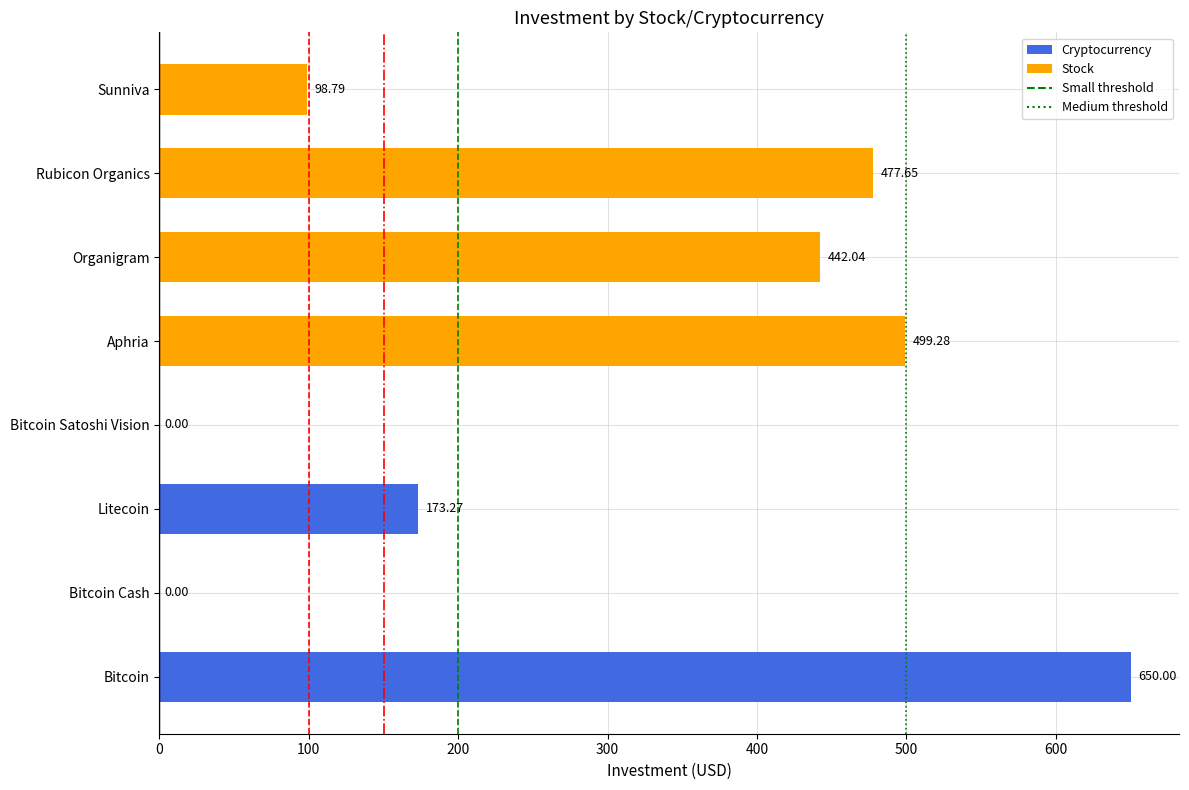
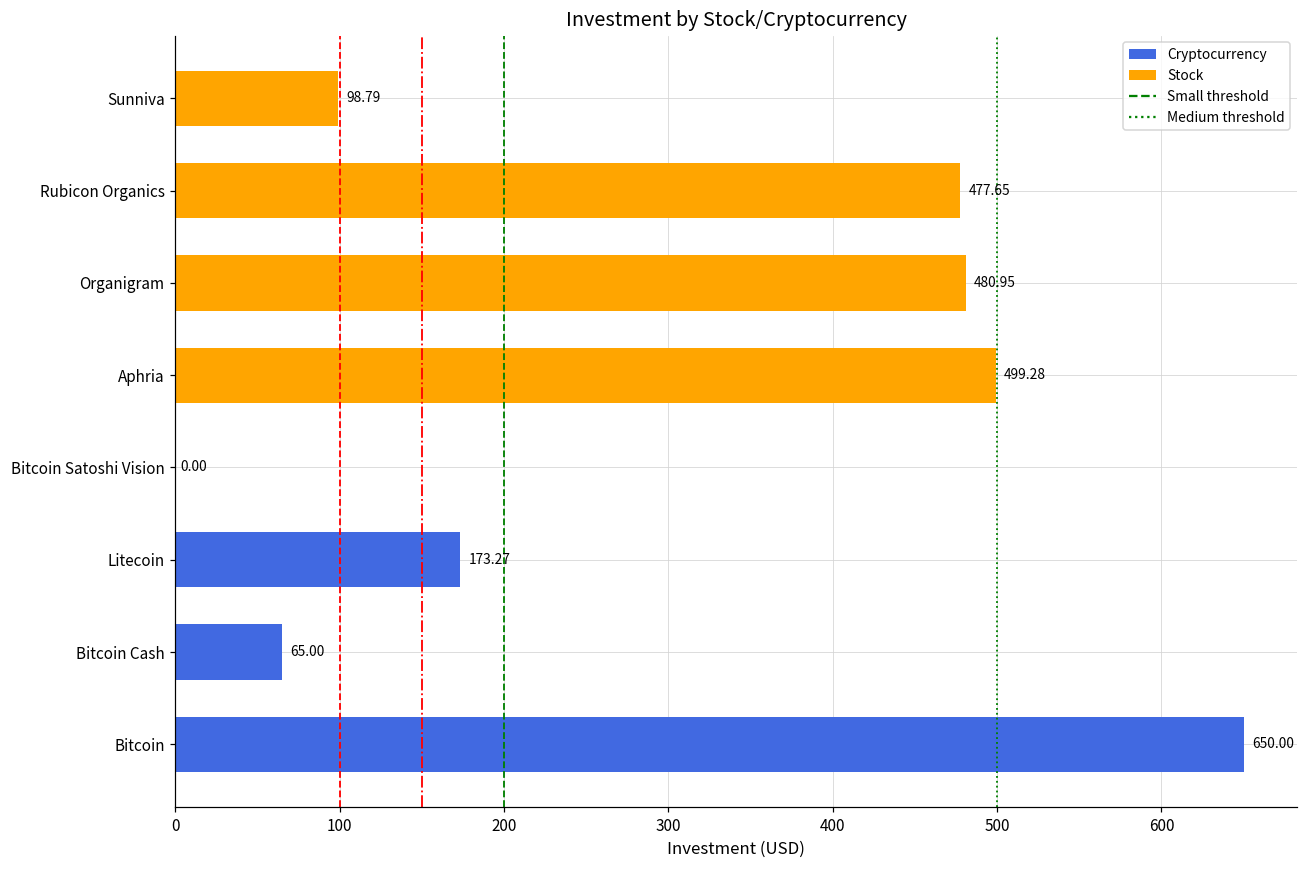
Organigram: 442.04 -> 480.95
Bitcoin Cash: 0.00 -> 65.00
